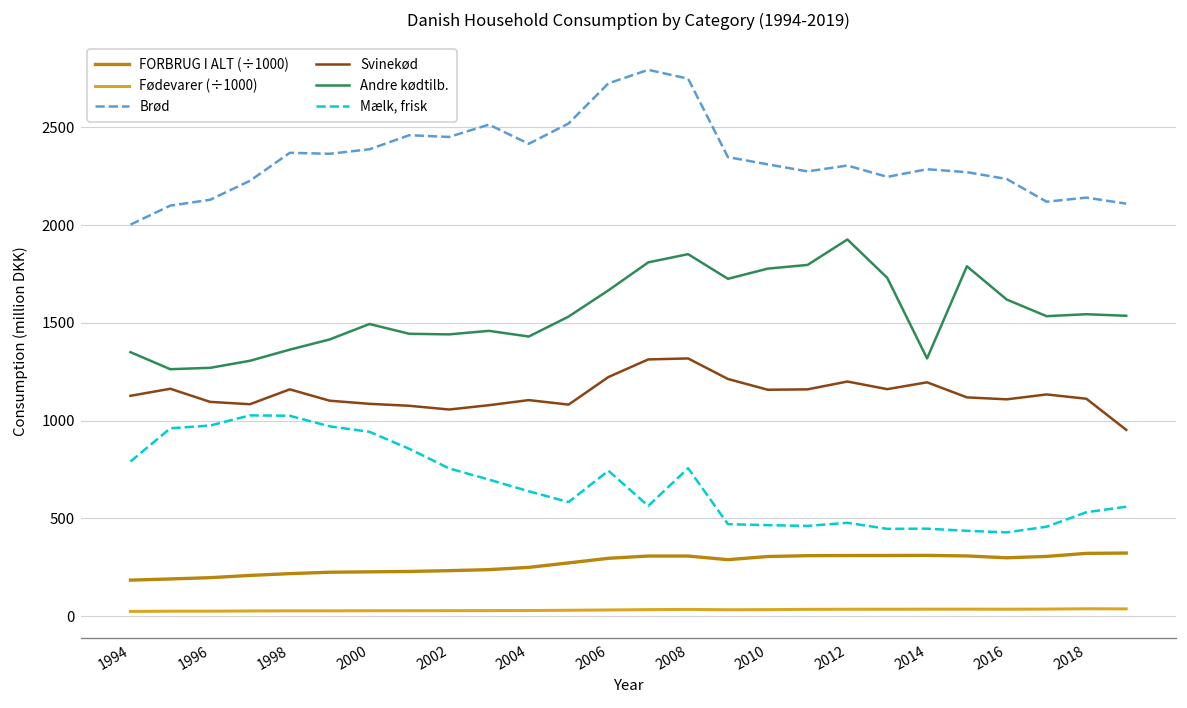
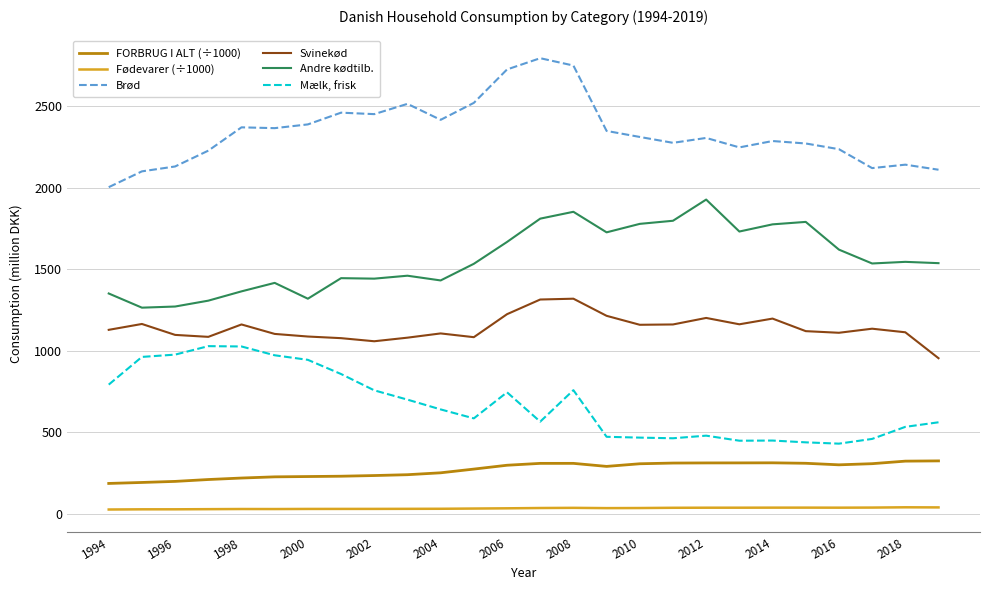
Andre kødtilb., 2000: 1490 -> 1320
Andre kødtilb., 2014: 1320 -> 1770
